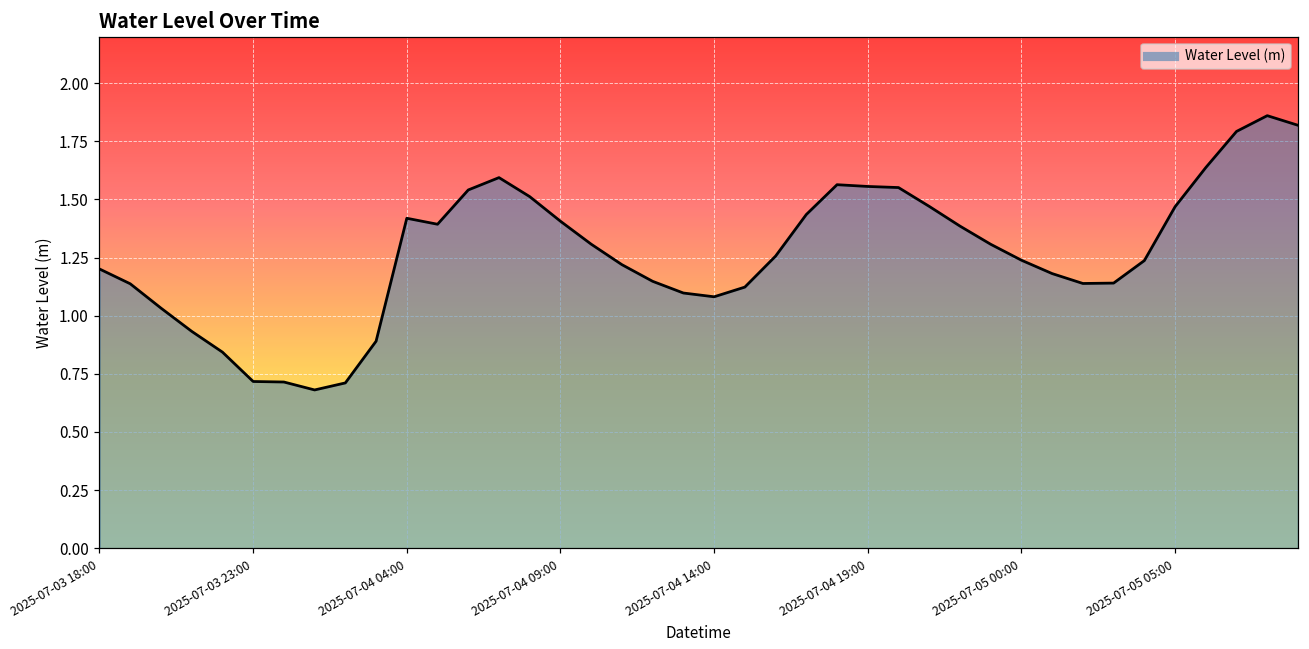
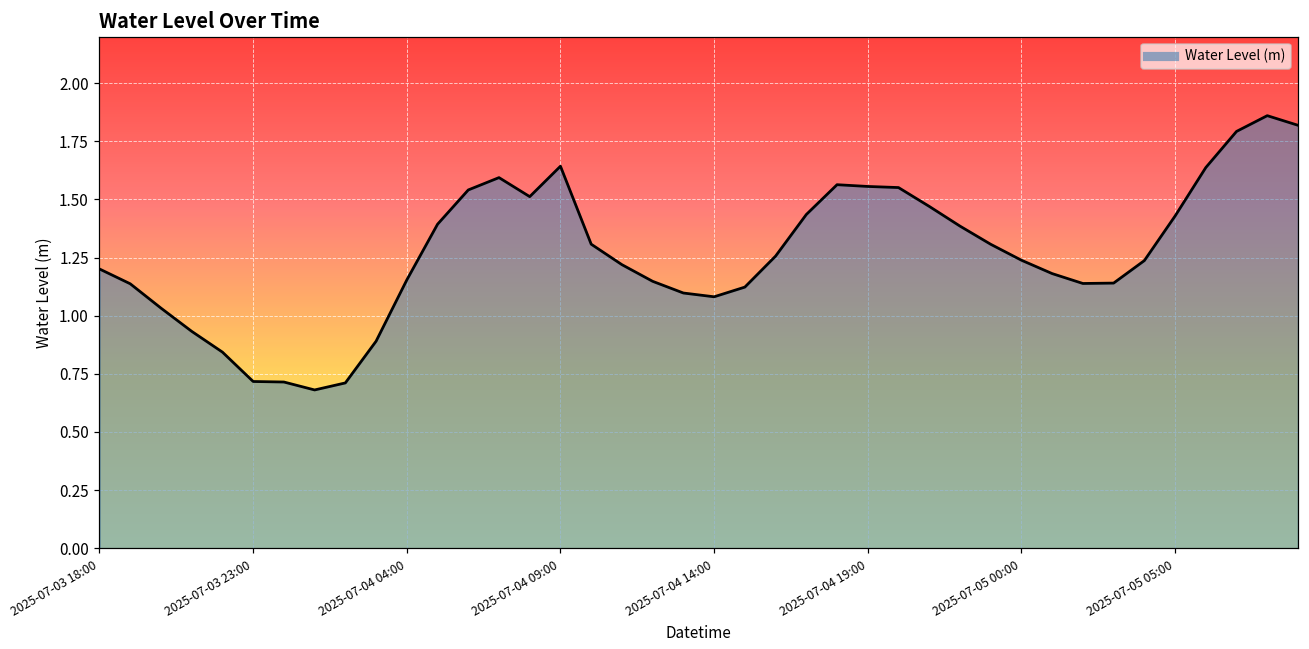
2025-07-04 04:00: 1.42 -> 1.15
2025-07-04 09:00: 1.41 -> 1.64
2025-07-05 05:00: 1.47 -> 1.43
